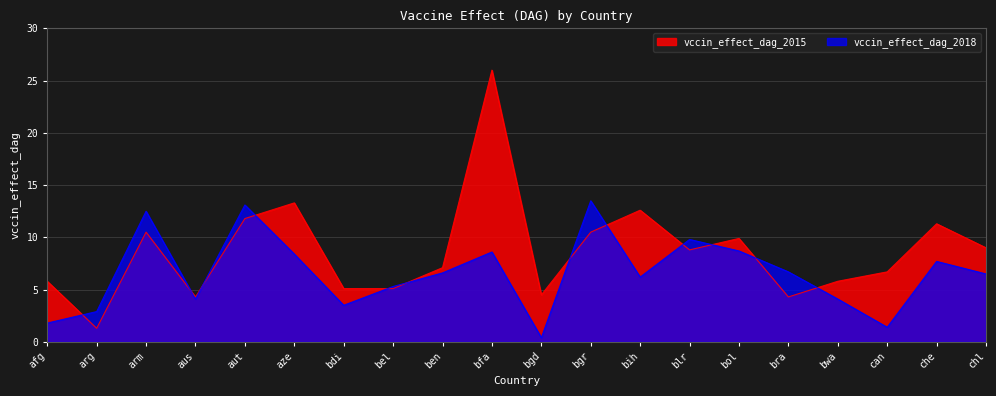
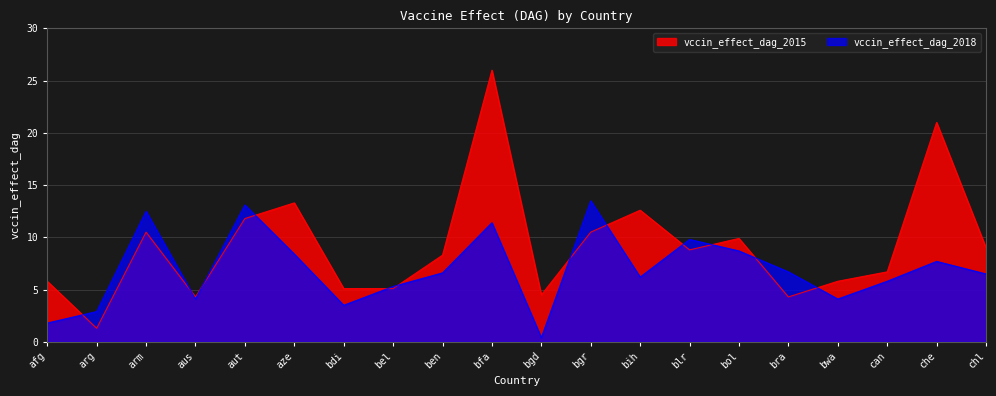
vccin_effect_dag_2015, ben: 7.1 -> 8.3
vccin_effect_dag_2018, bfa: 8.6 -> 11.4
vccin_effect_dag_2018, can: 1.4 -> 5.8
vccin_effect_dag_2015, che: 11.3 -> 21.0
